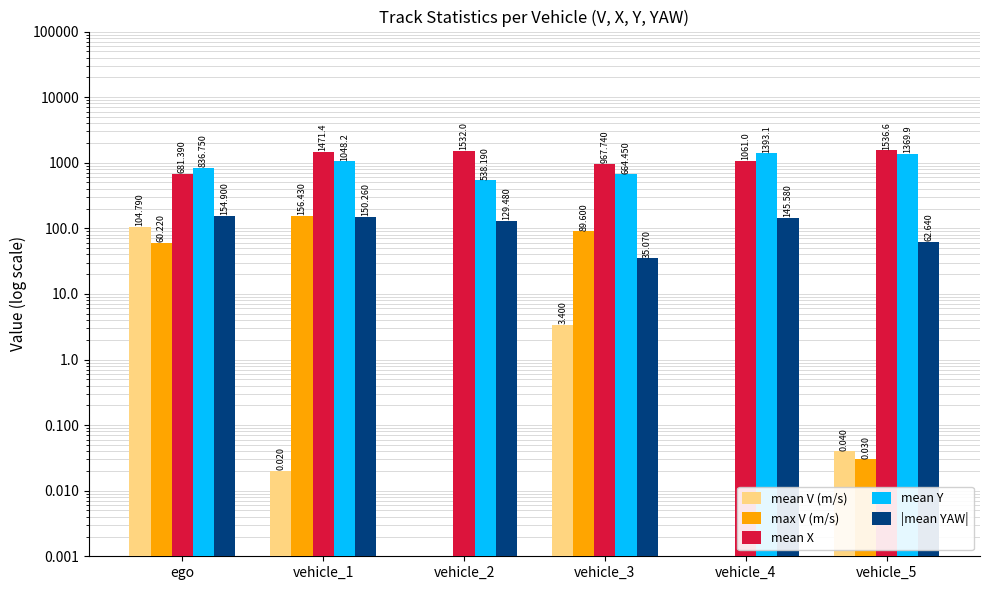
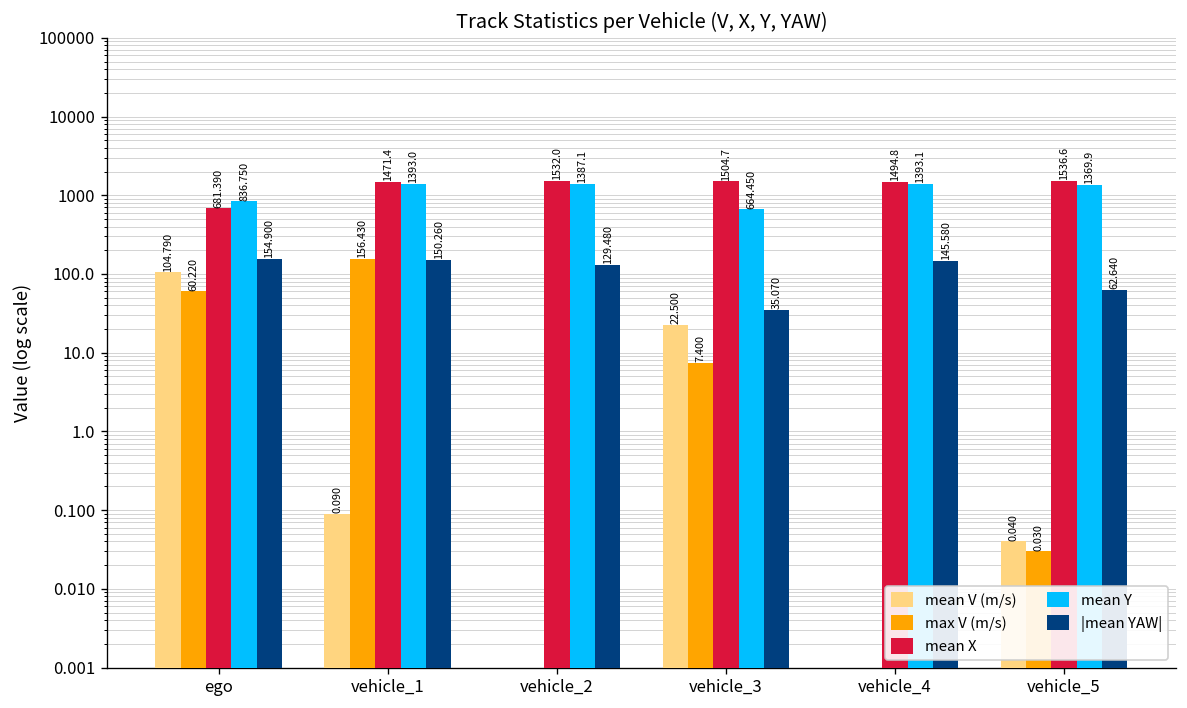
mean V (m/s), vehicle_1: 0.020 -> 0.090
mean Y, vehicle_1: 1048.2 -> 1393.0
mean Y, vehicle_2: 538.190 -> 1387.1
mean V (m/s), vehicle_3: 3.400 -> 22.500
max V (m/s), vehicle_3: 89.600 -> 7.400
mean X, vehicle_3: 967.740 -> 1504.7
mean X, vehicle_4: 1061.0 -> 1494.8
